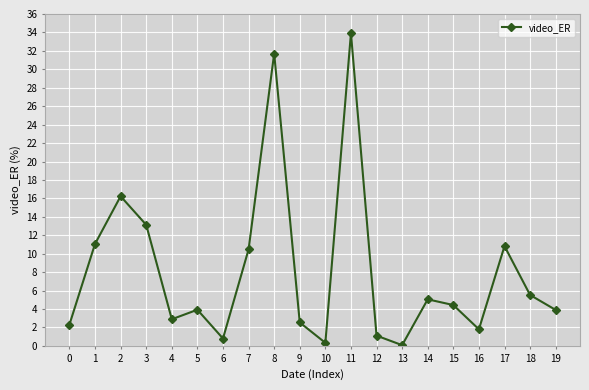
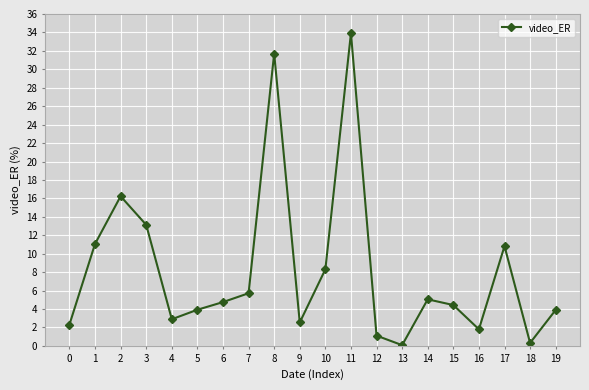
6: 1 -> 5
7: 10 -> 6
10: 0 -> 8
18: 6 -> 0
